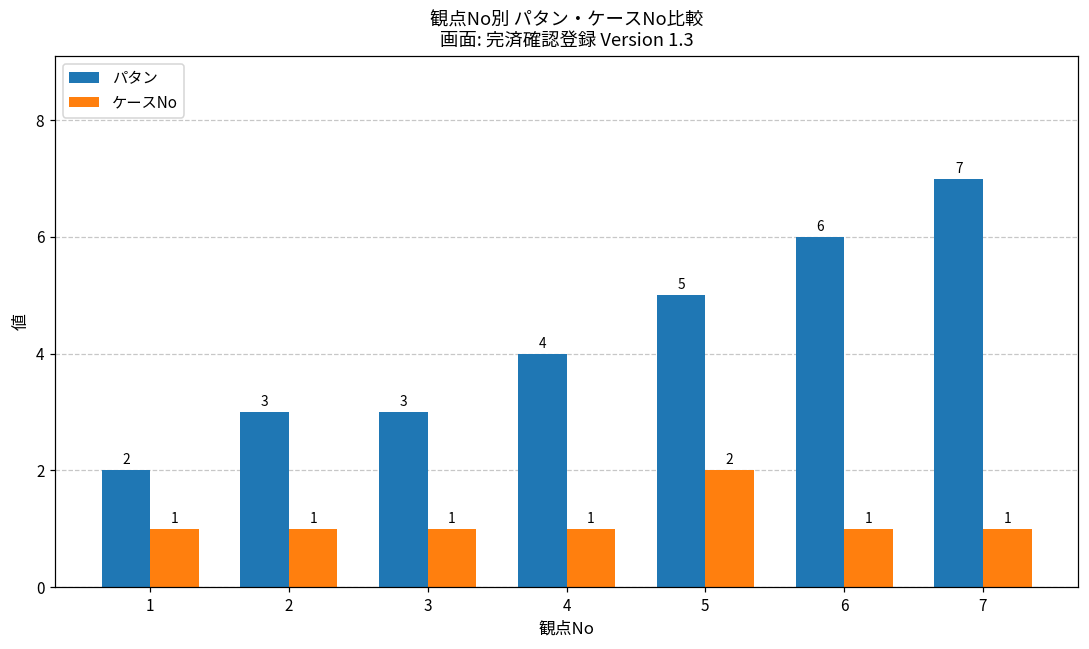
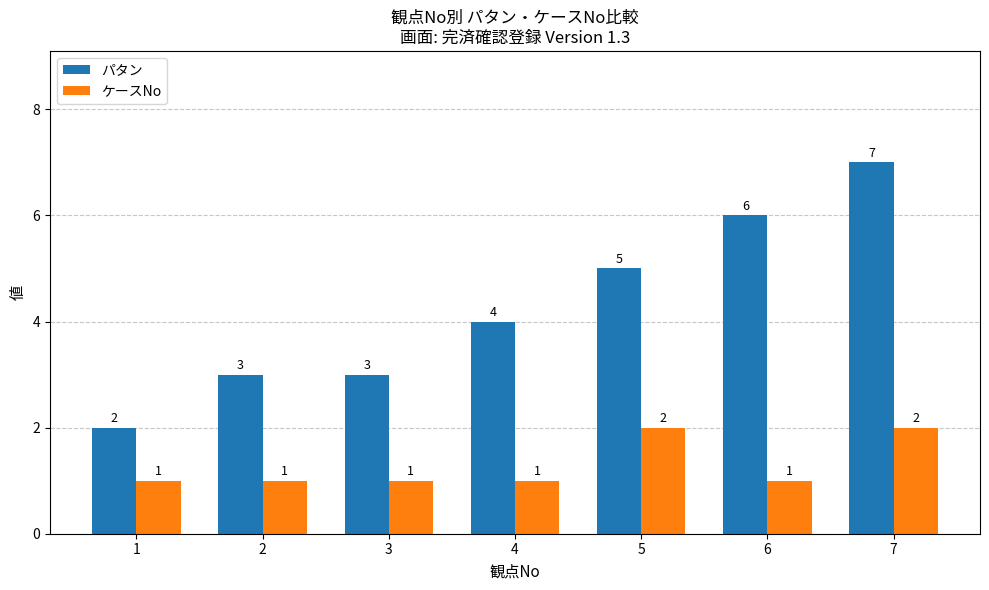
ケースNo, 7: 1 -> 2
